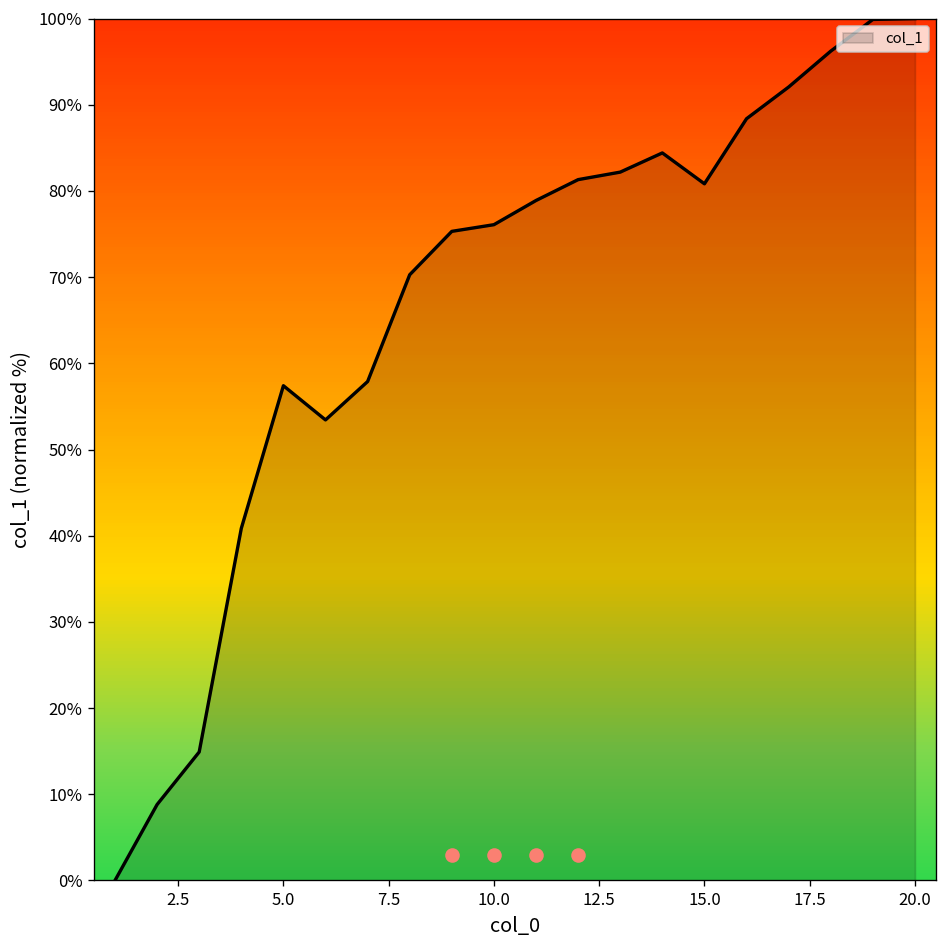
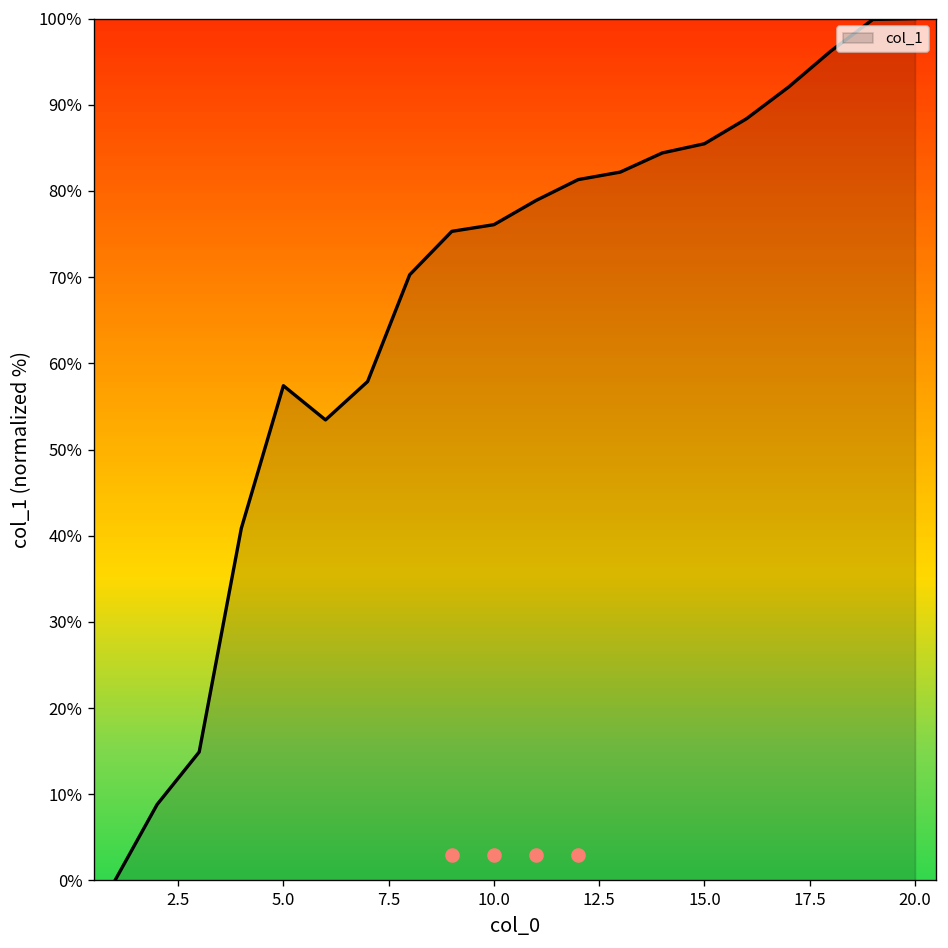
col_1, 15.0: 81% -> 85%
